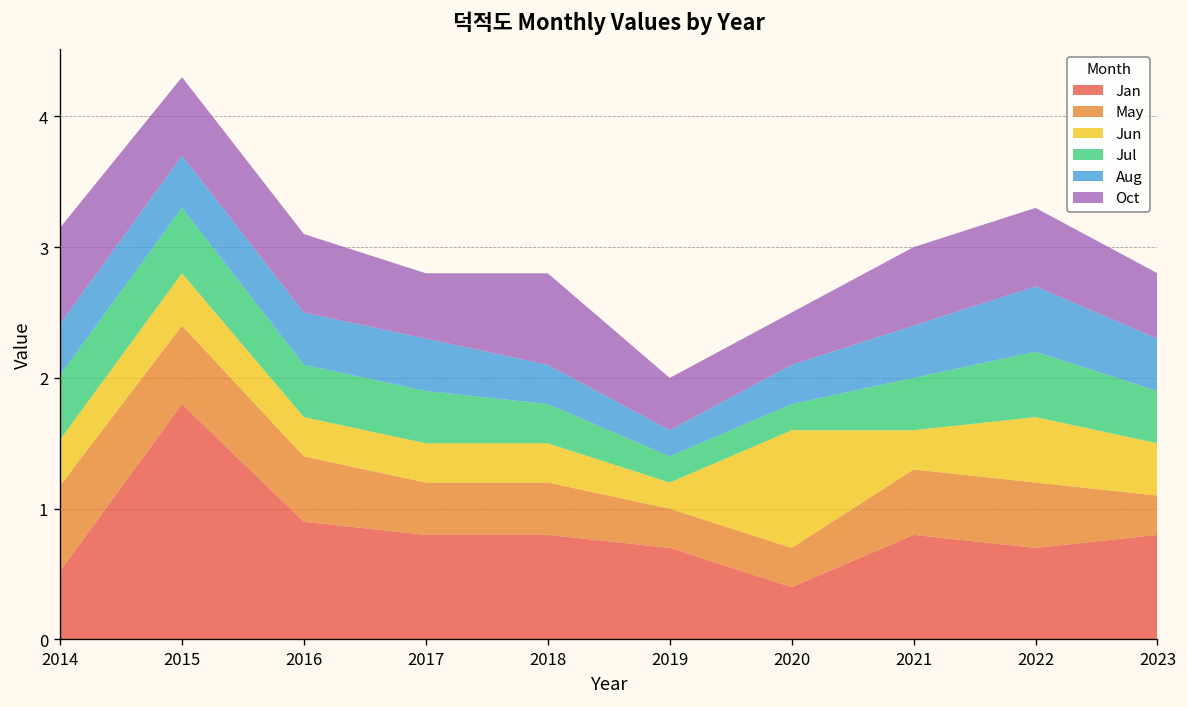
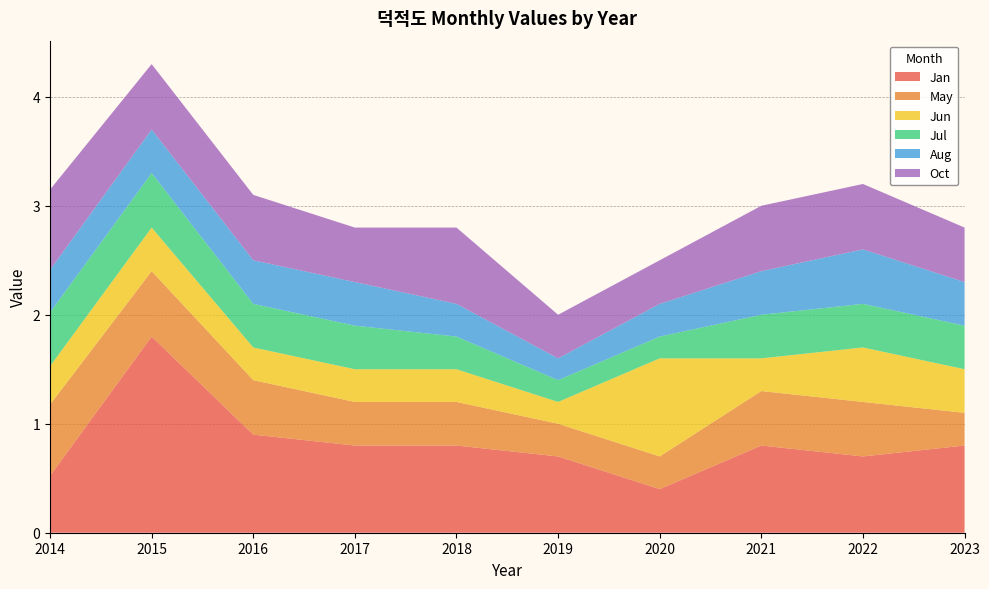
Jul, 2022: 0.5 -> 0.4
